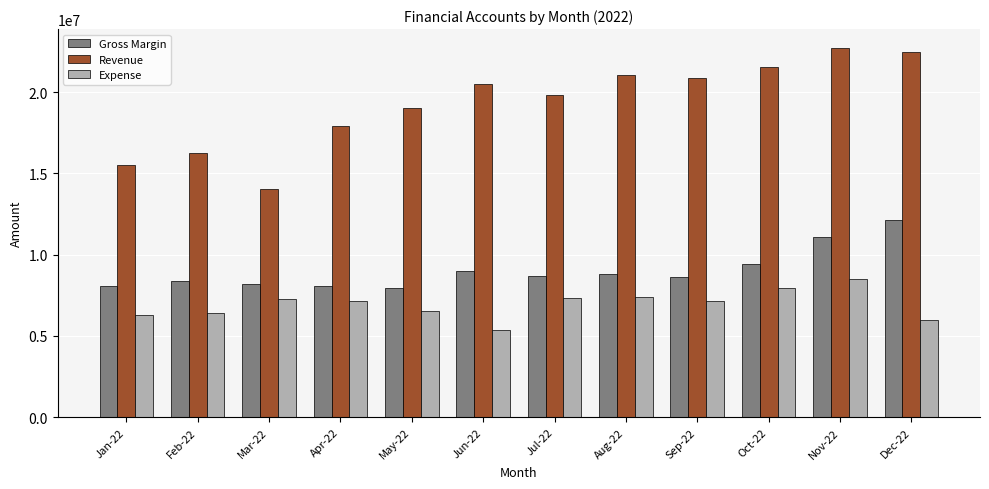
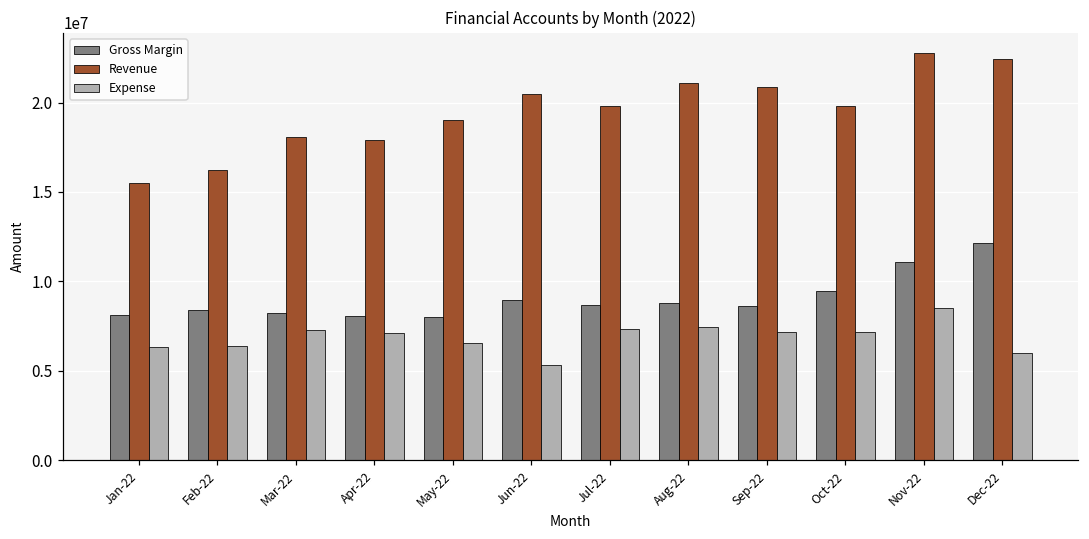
Revenue, Mar-22: 14000000 -> 18000000
Revenue, Oct-22: 21600000 -> 19800000
Expense, Oct-22: 8000000 -> 7200000
